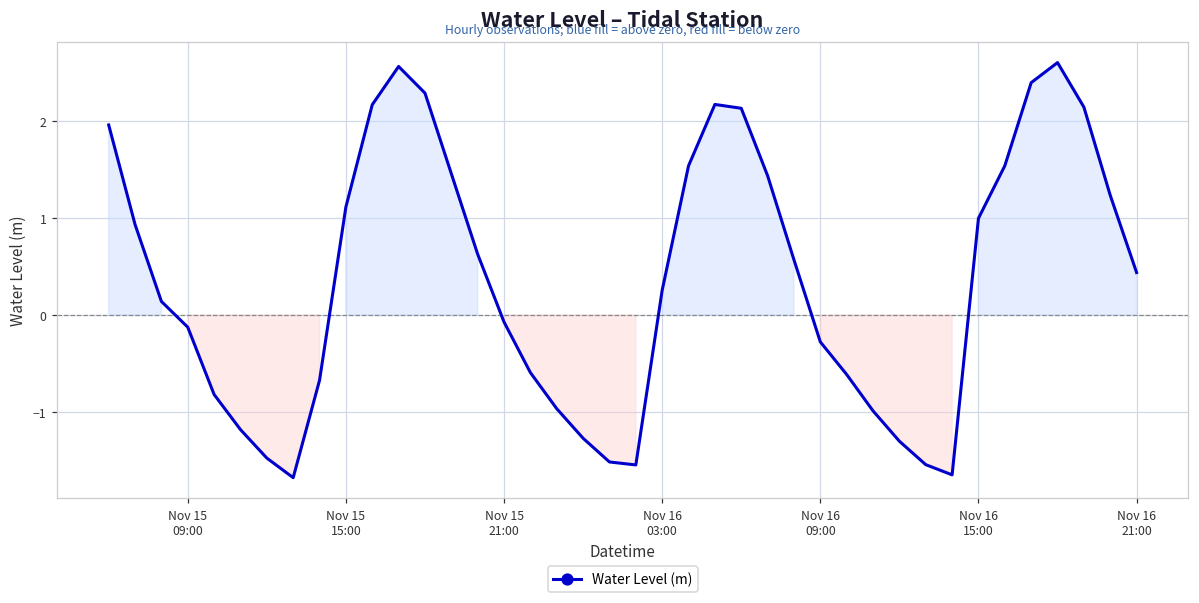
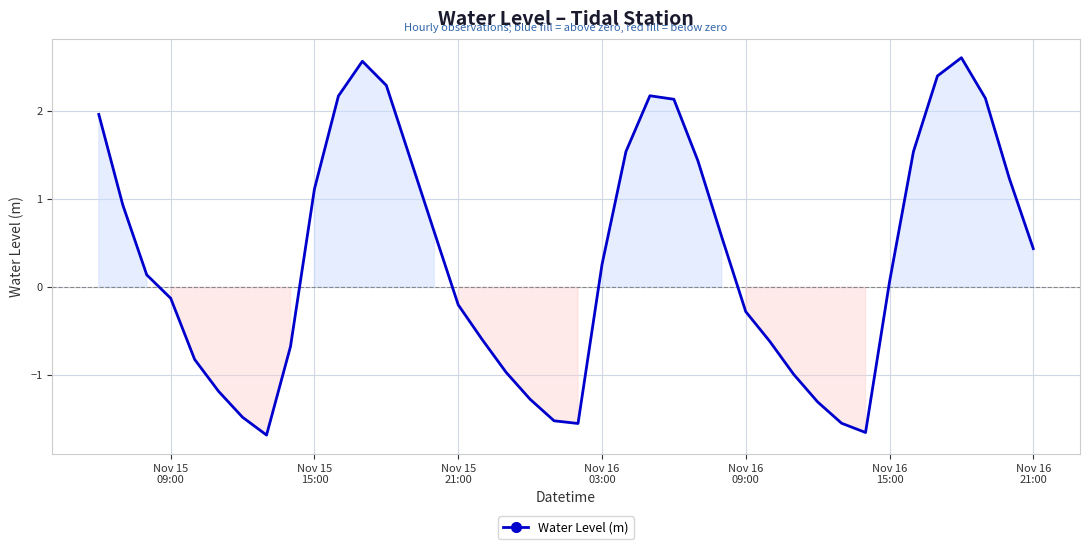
Nov 15 21:00: -0.1 -> -0.2
Nov 16 15:00: 1.0 -> 0.1
